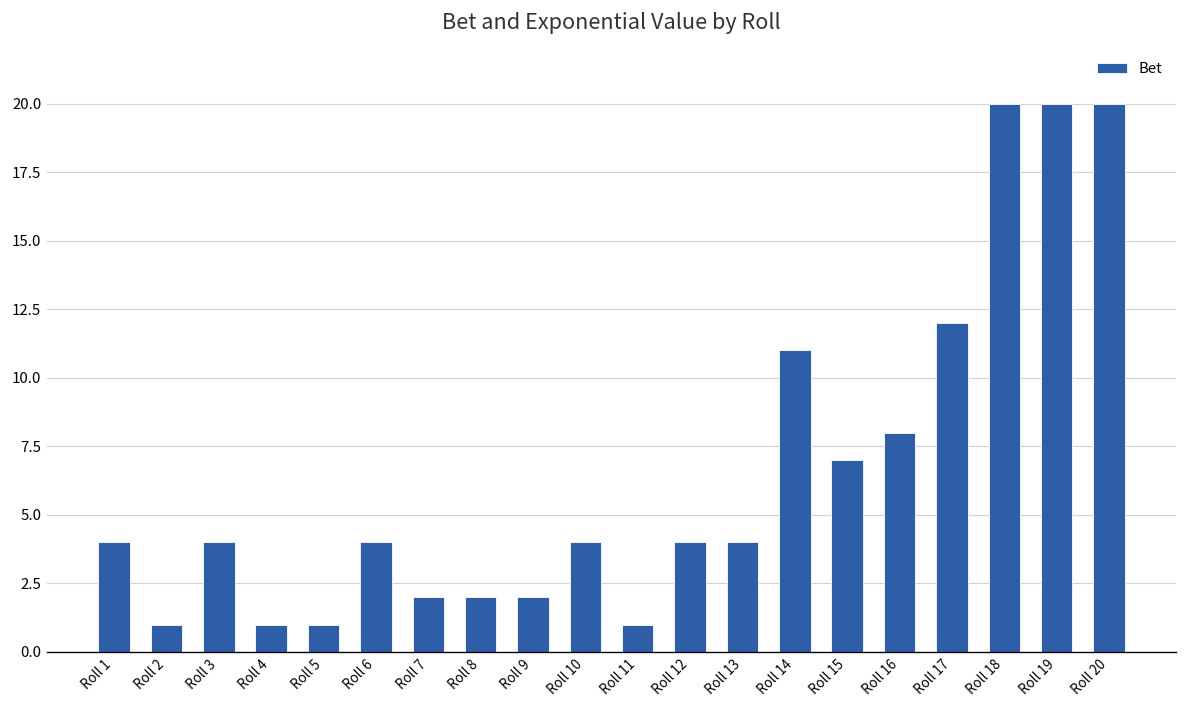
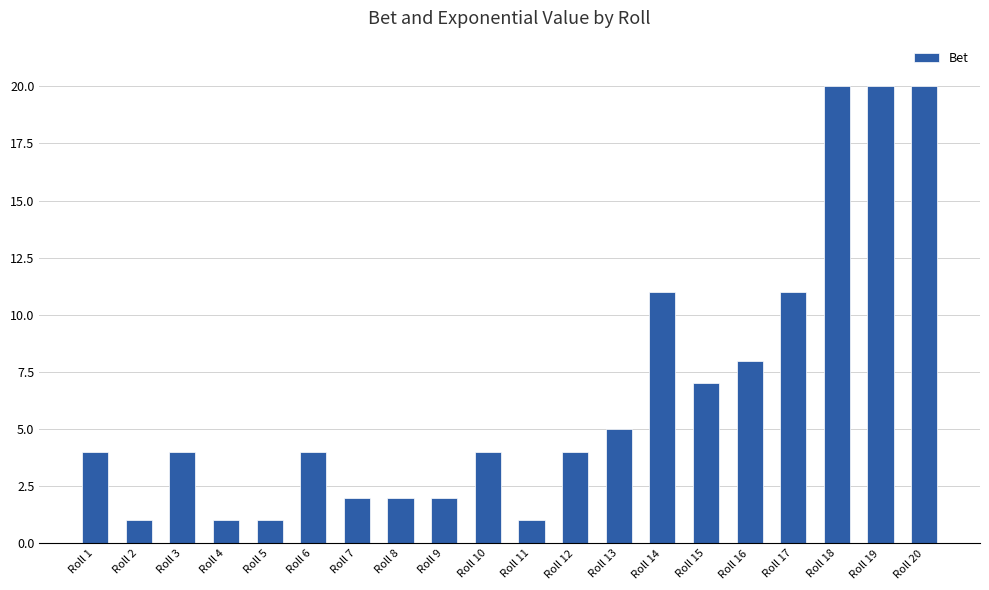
Roll 13: 4 -> 5
Roll 17: 12 -> 11
